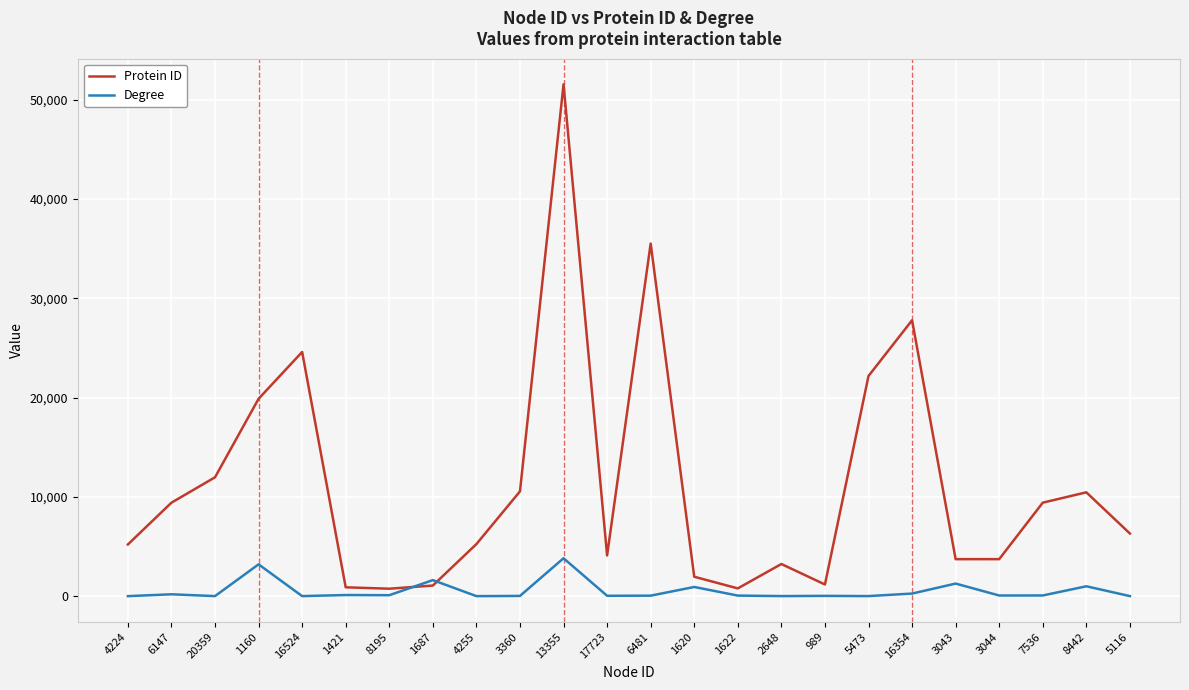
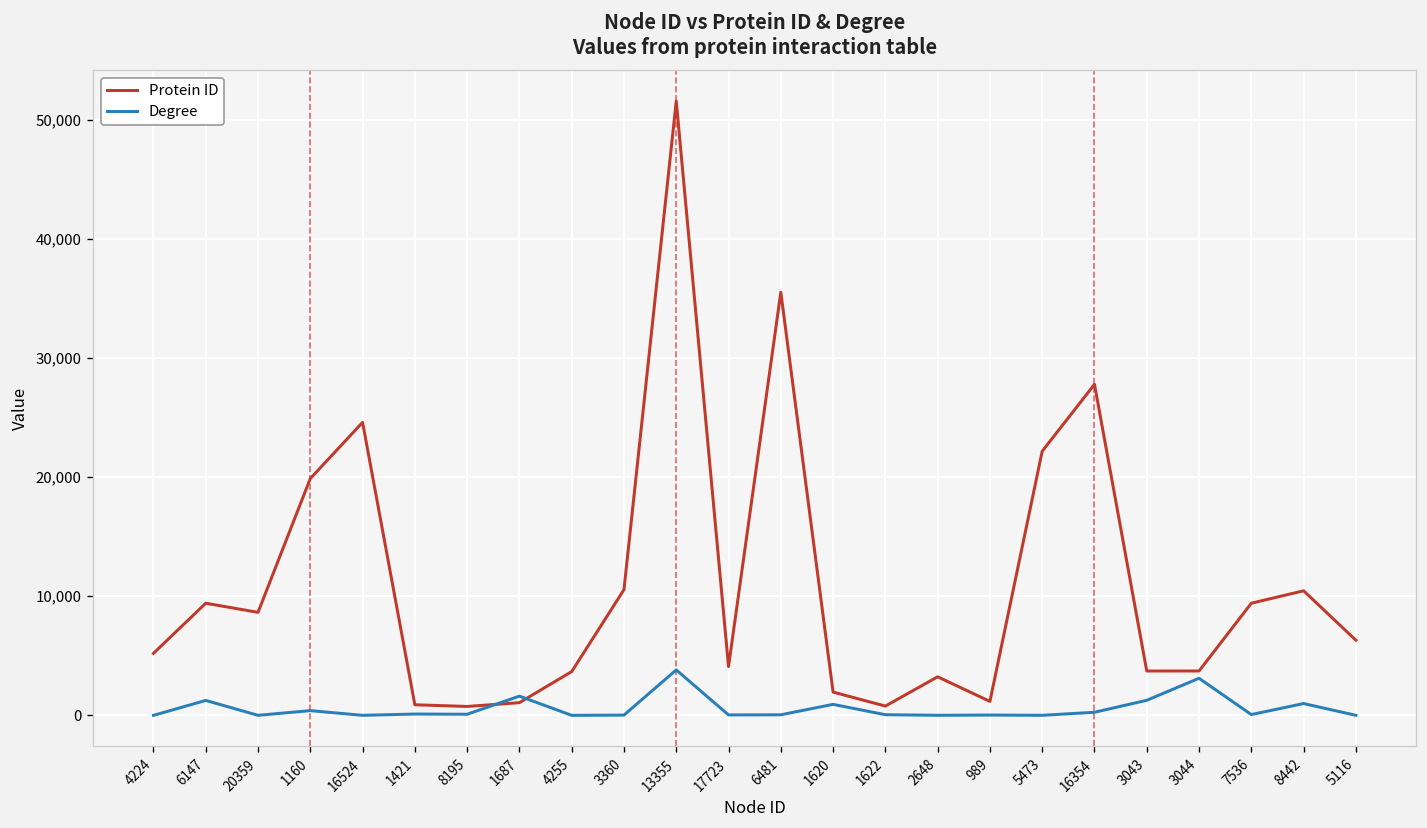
Degree, 6147: 0 -> 1,000
Protein ID, 20359: 12,000 -> 9,000
Degree, 1160: 3,000 -> 0
Protein ID, 4255: 5,000 -> 4,000
Degree, 3044: 0 -> 3,000
